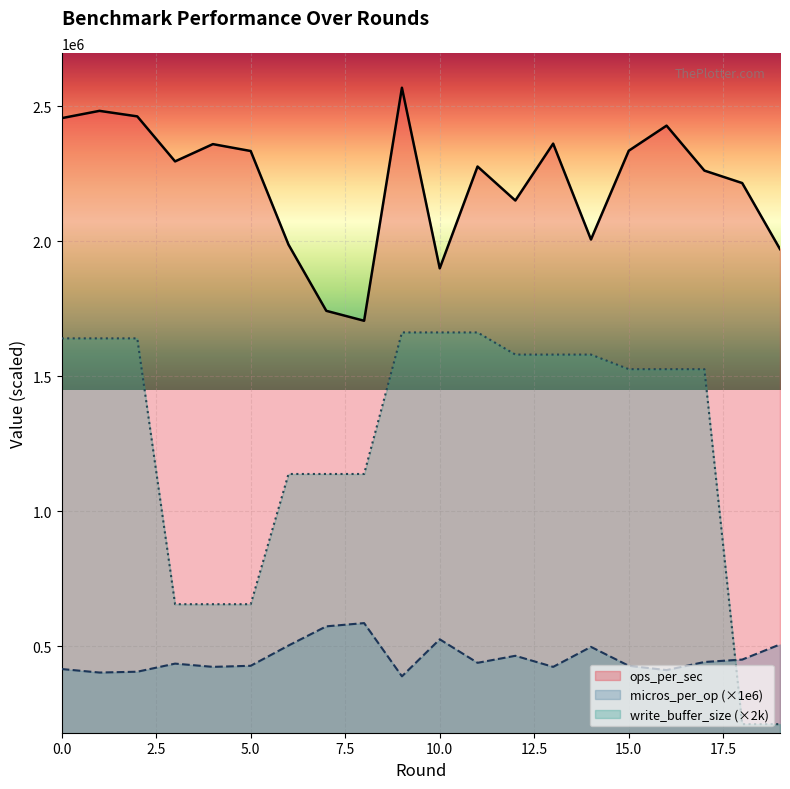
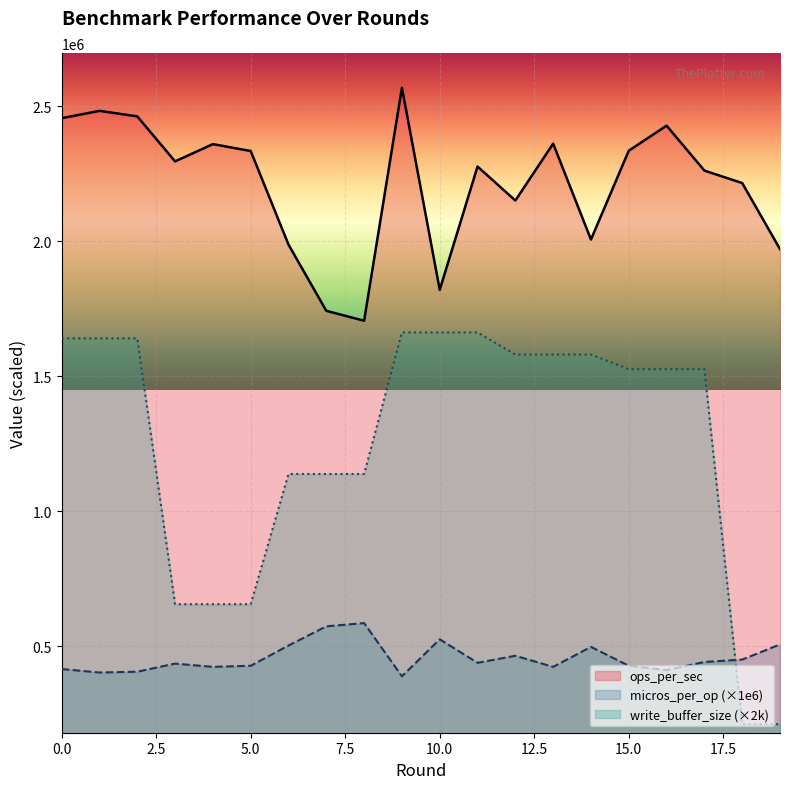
ops_per_sec, 10.0: 1900000 -> 1820000
